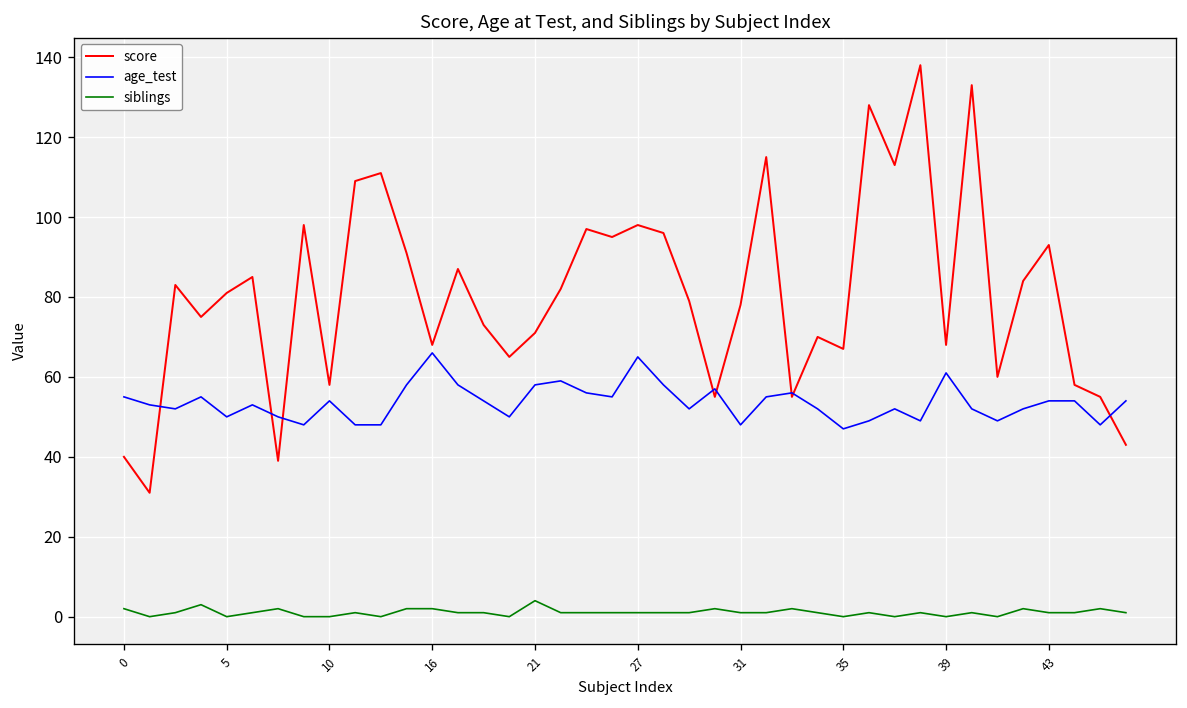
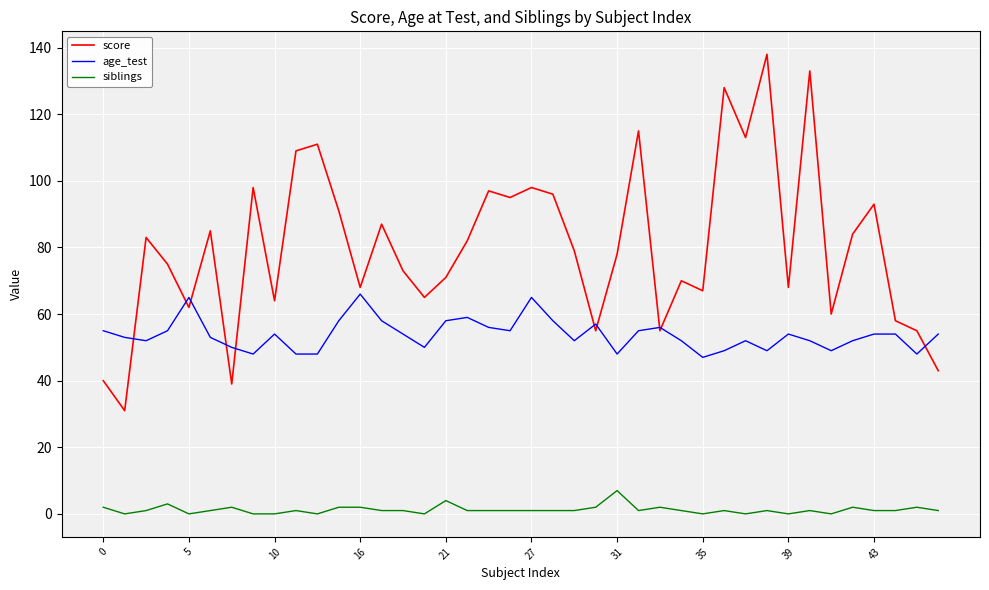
score, 5: 81 -> 62
age_test, 5: 50 -> 65
score, 10: 58 -> 64
siblings, 31: 1 -> 7
age_test, 39: 61 -> 54
